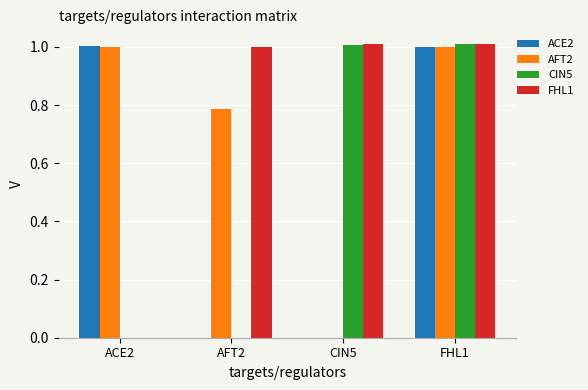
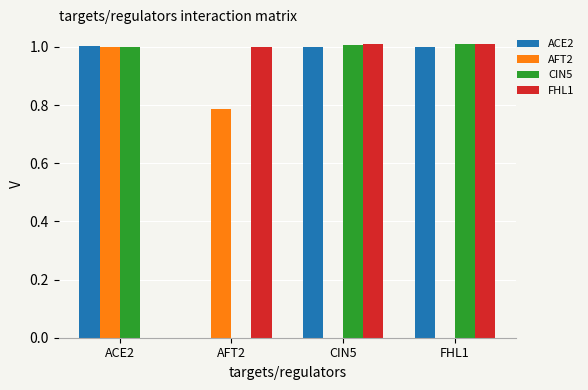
CIN5, ACE2: 0 -> 1
ACE2, CIN5: 0 -> 1
AFT2, FHL1: 1 -> 0
